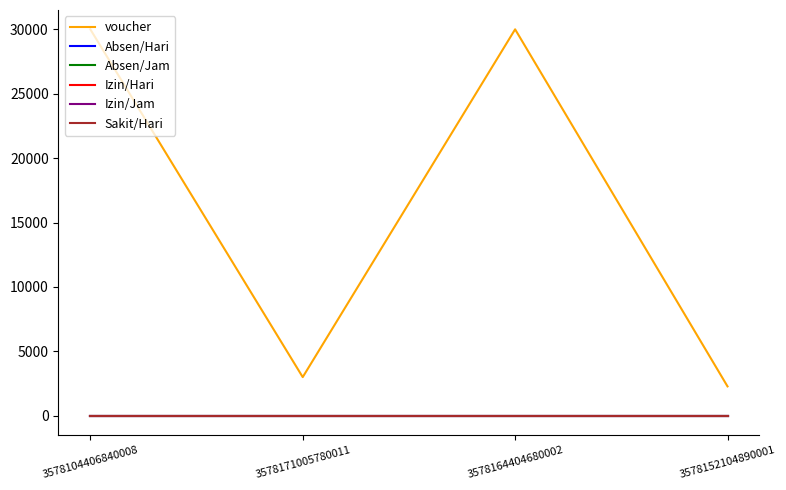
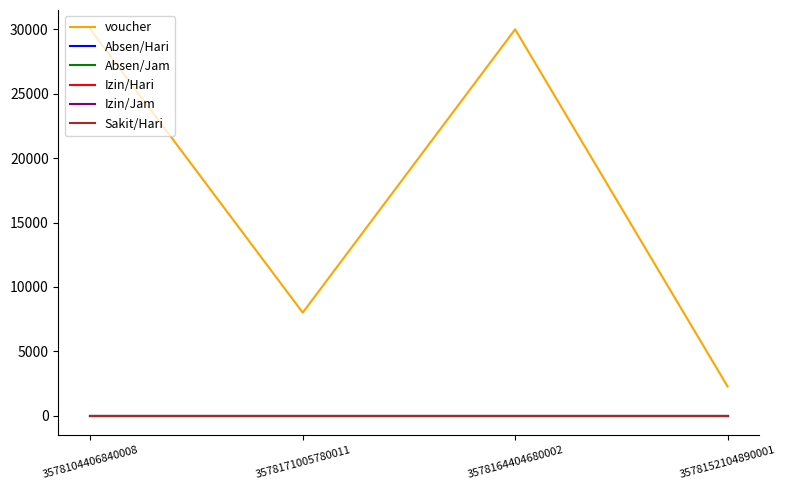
voucher, 3578171005780011: 3000 -> 8000
